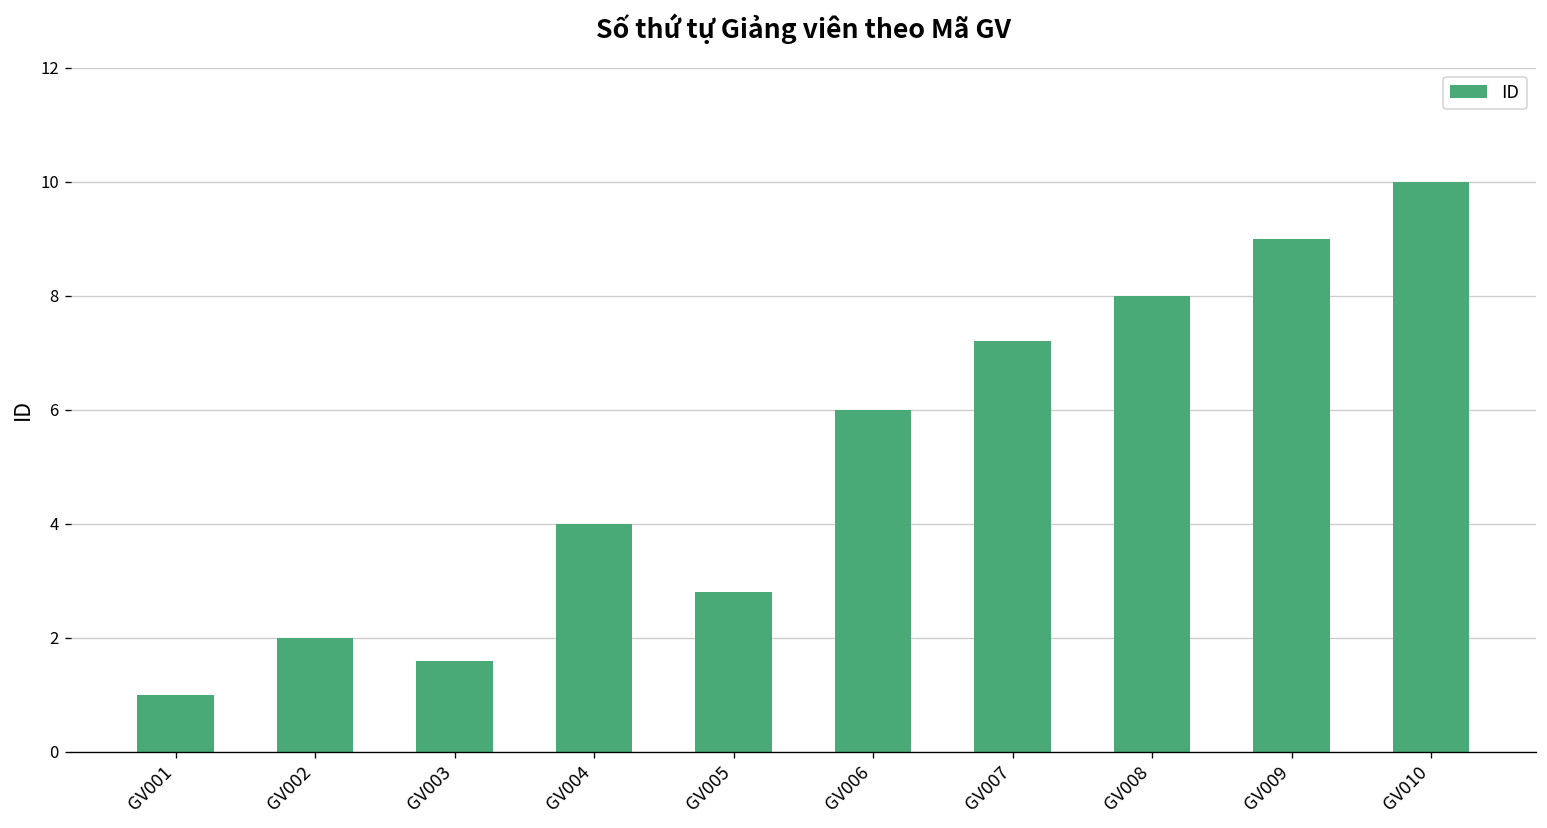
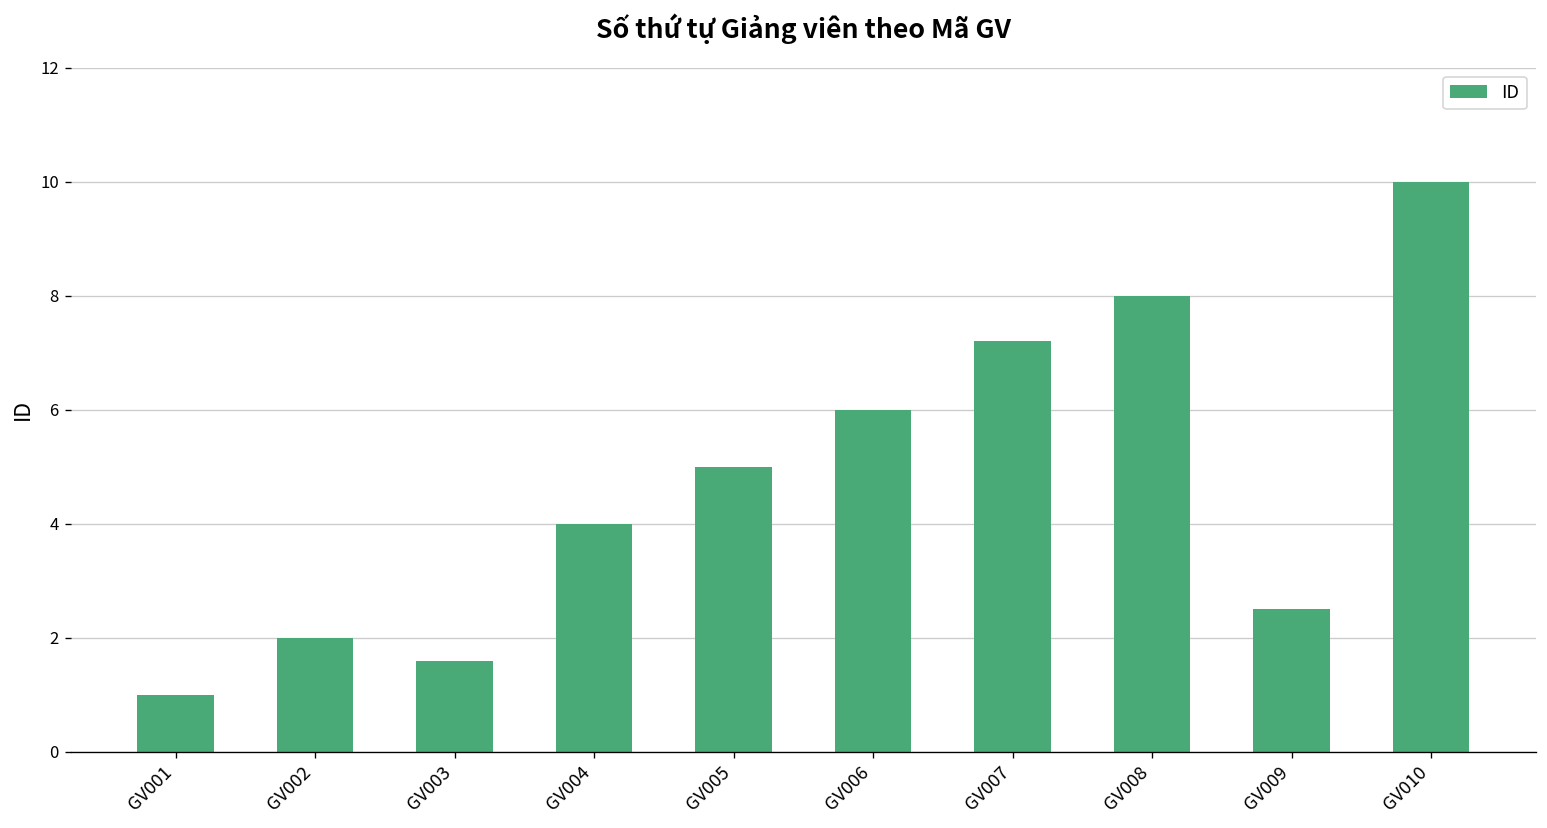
GV005: 2.8 -> 5.0
GV009: 9.0 -> 2.5
